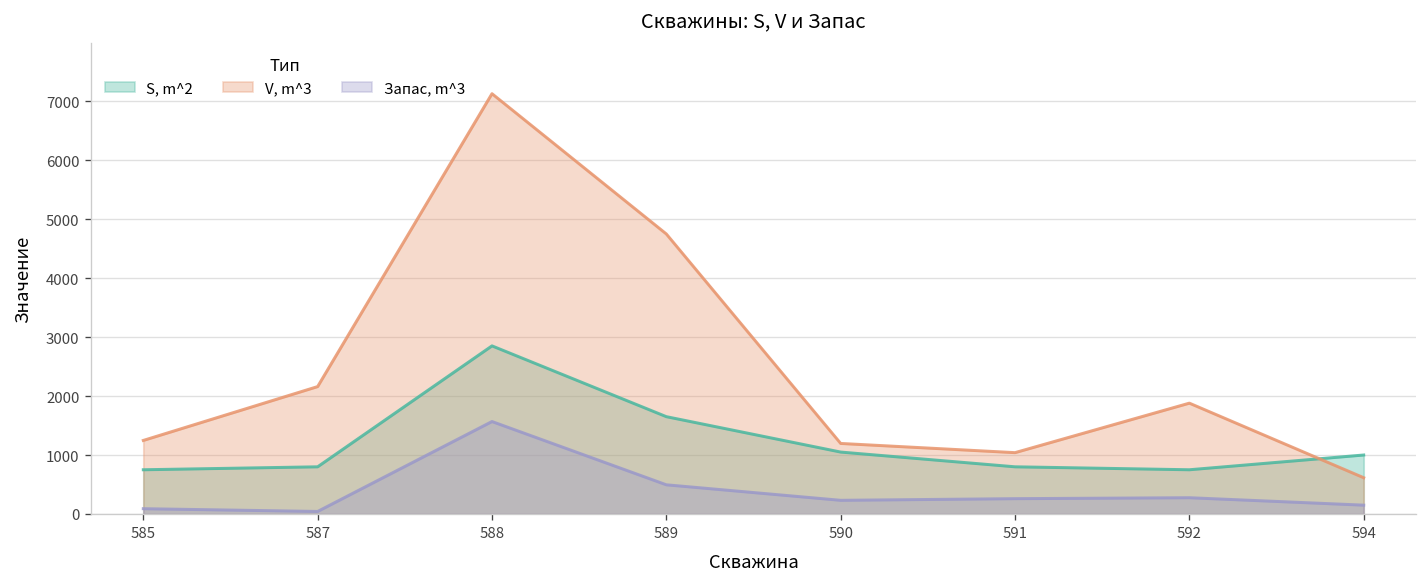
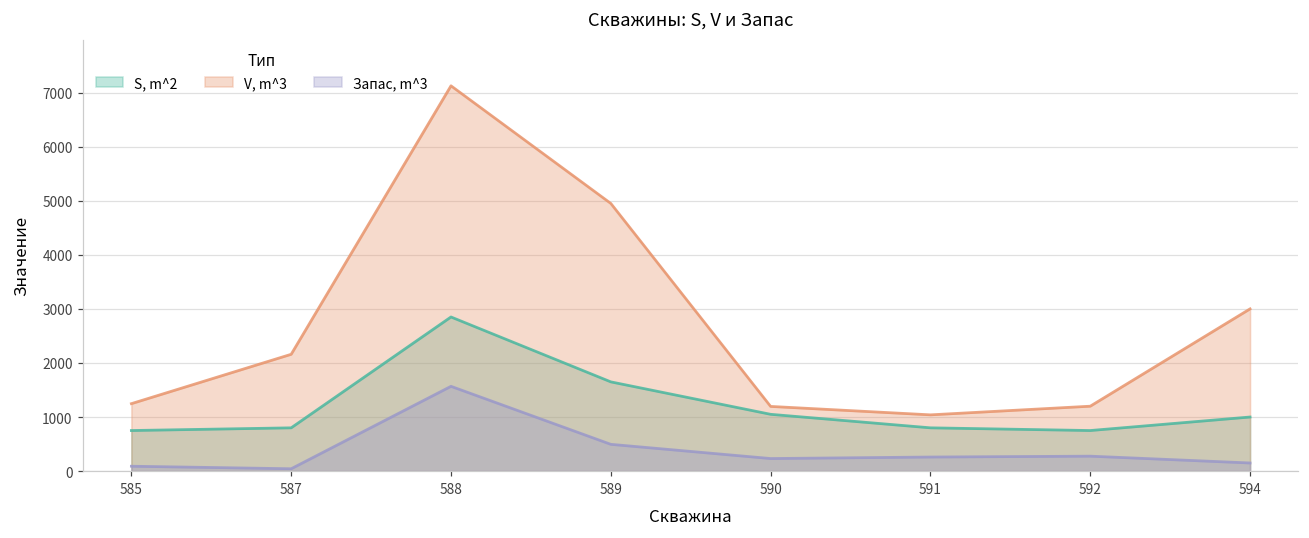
V, m^3, 589: 4700 -> 5000
V, m^3, 592: 1900 -> 1200
V, m^3, 594: 600 -> 3000
